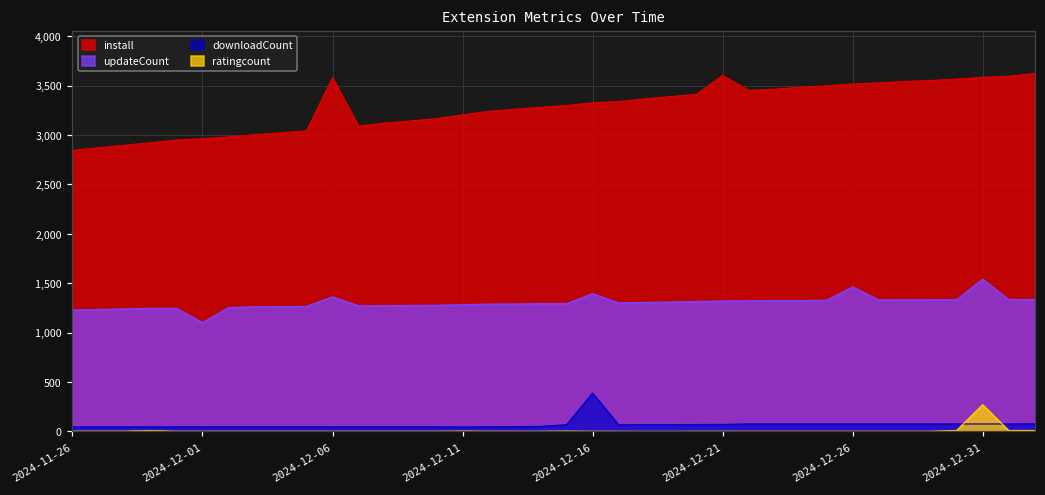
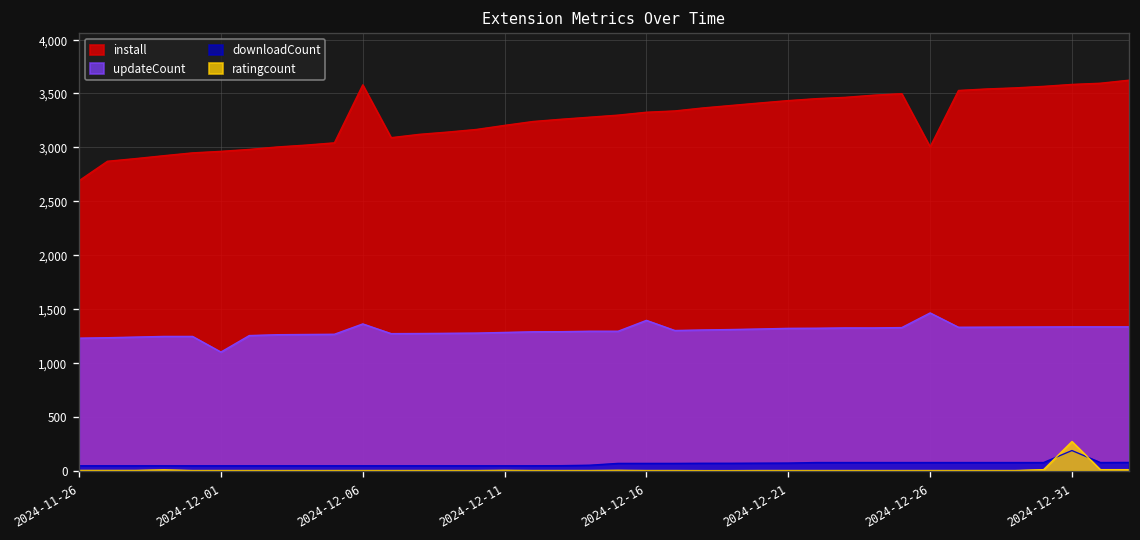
install, 2024-11-26: 2,800 -> 2,700
downloadCount, 2024-12-16: 400 -> 100
install, 2024-12-21: 3,600 -> 3,400
install, 2024-12-26: 3,500 -> 3,000
updateCount, 2024-12-31: 1,500 -> 1,300
downloadCount, 2024-12-31: 100 -> 200
